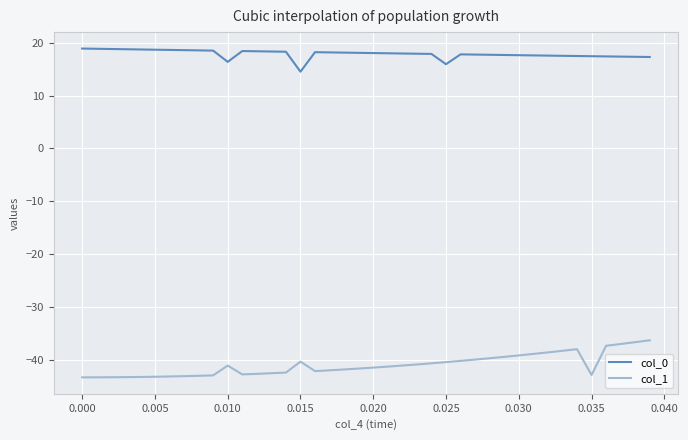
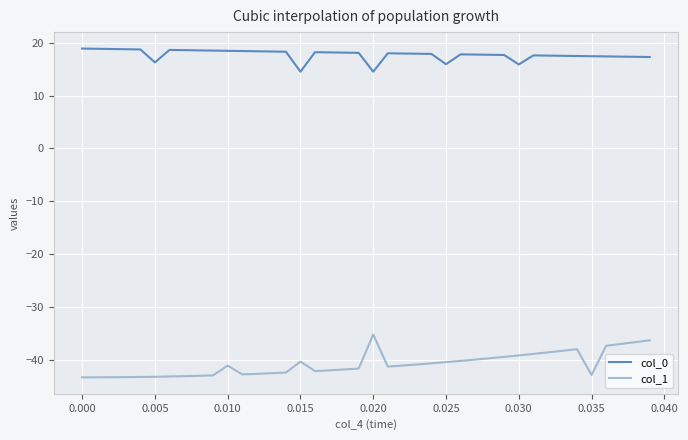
col_0, 0.005: 19 -> 16
col_0, 0.010: 16 -> 18
col_0, 0.020: 18 -> 15
col_1, 0.020: -41 -> -35
col_0, 0.030: 18 -> 16
